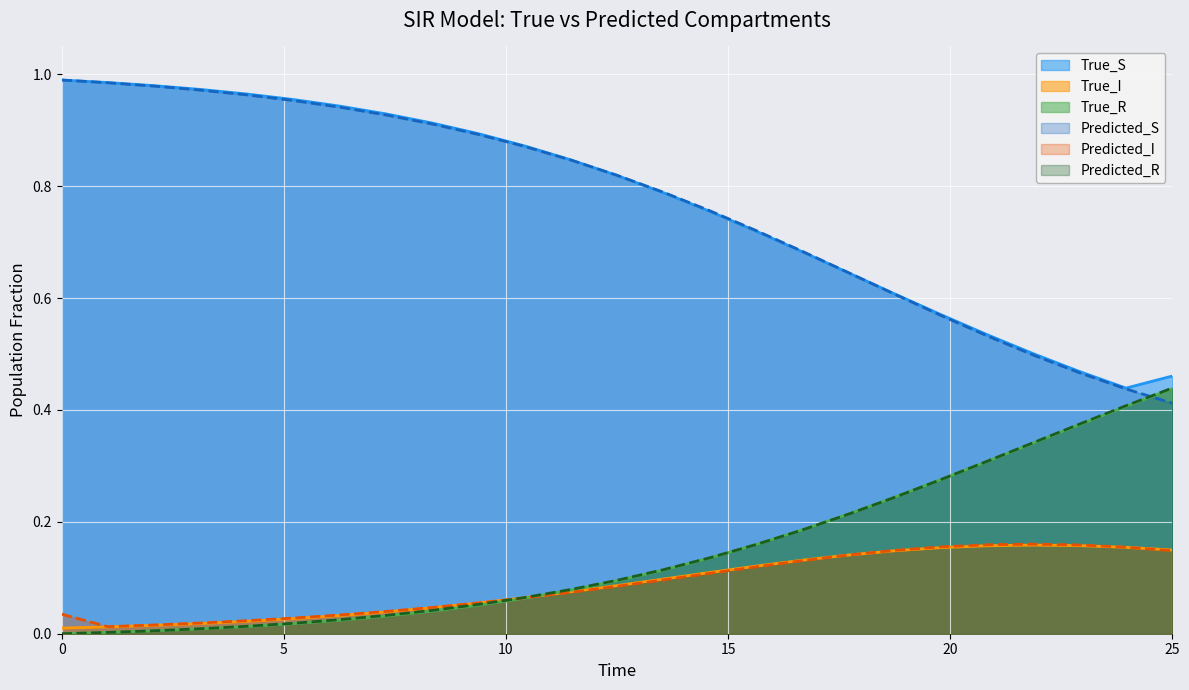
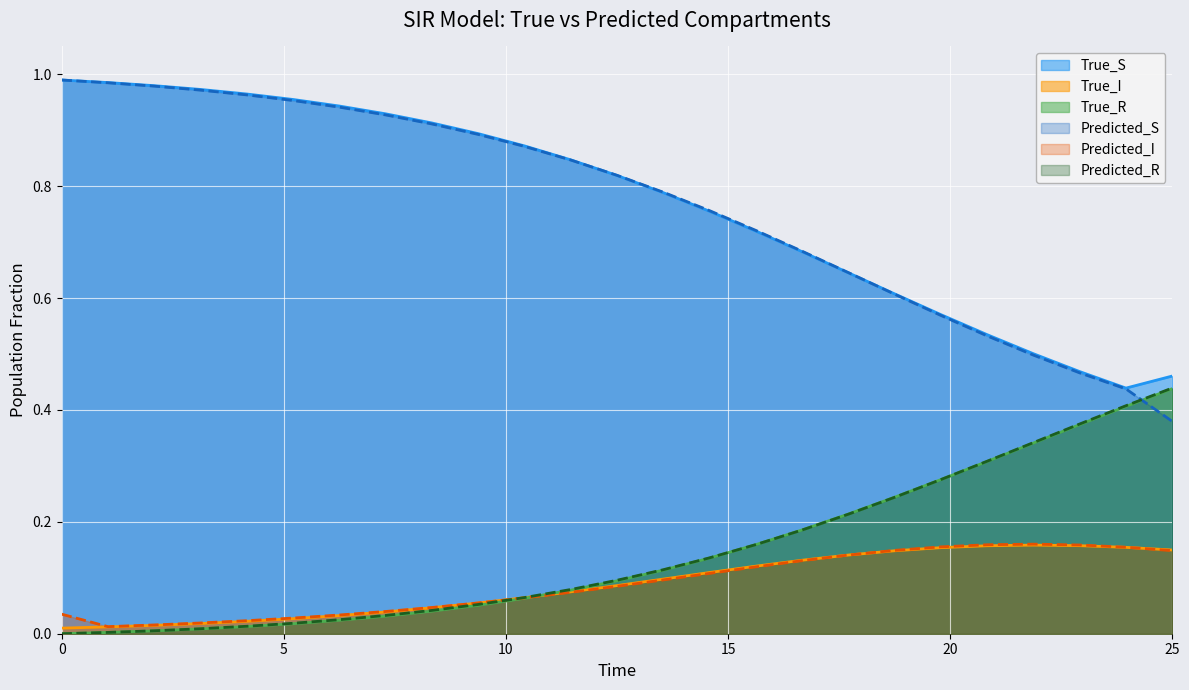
Predicted_S, 25: 0.41 -> 0.38
